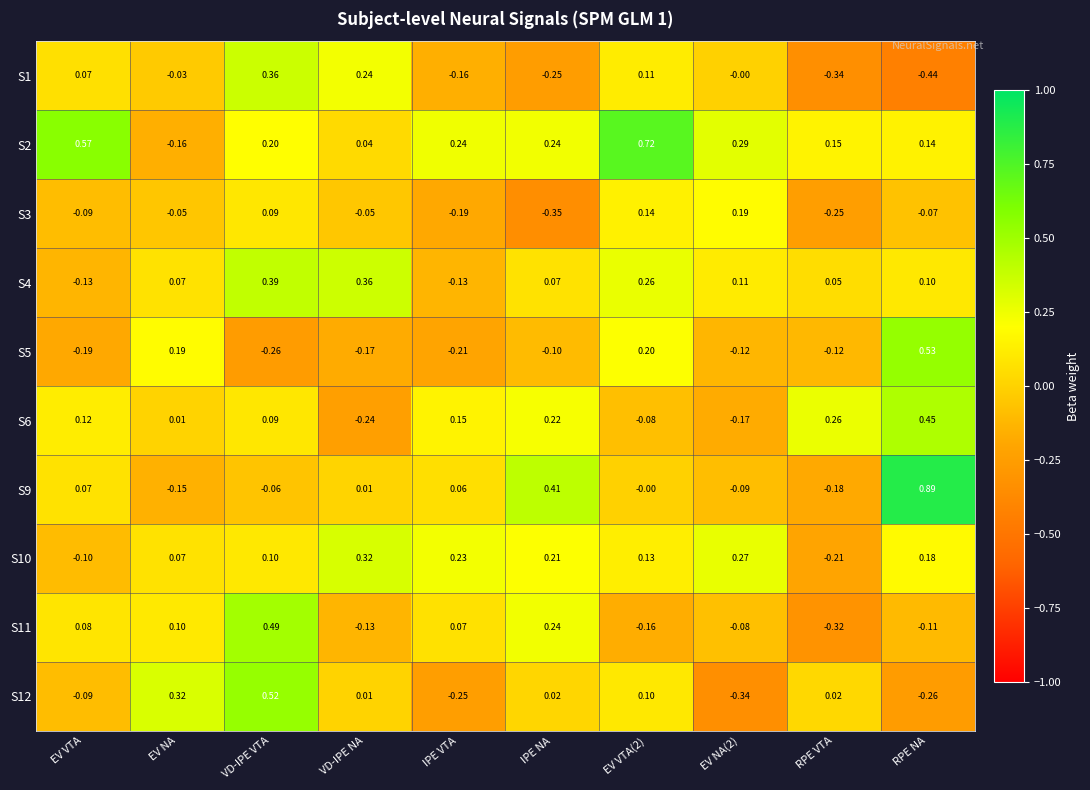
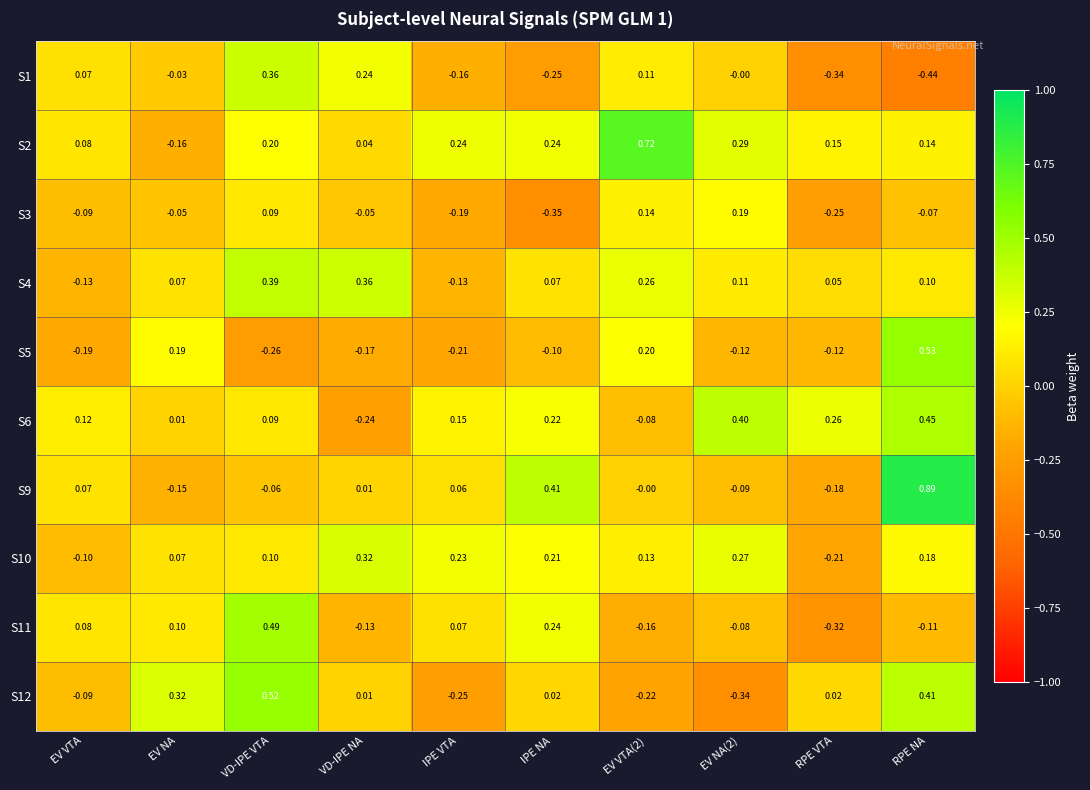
S2, EV VTA: 0.57 -> 0.08
S6, EV NA(2): -0.17 -> 0.40
S12, EV VTA(2): 0.10 -> -0.22
S12, RPE NA: -0.26 -> 0.41
